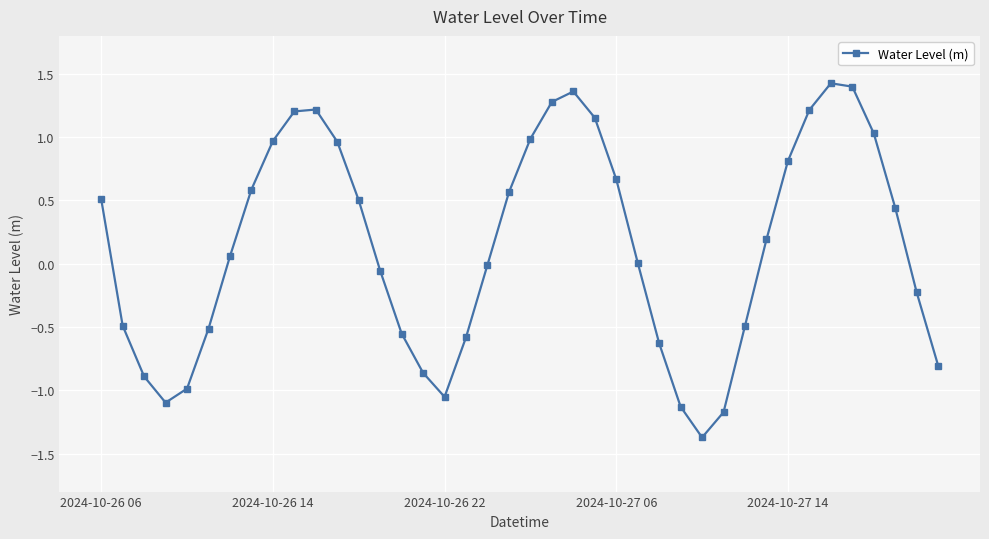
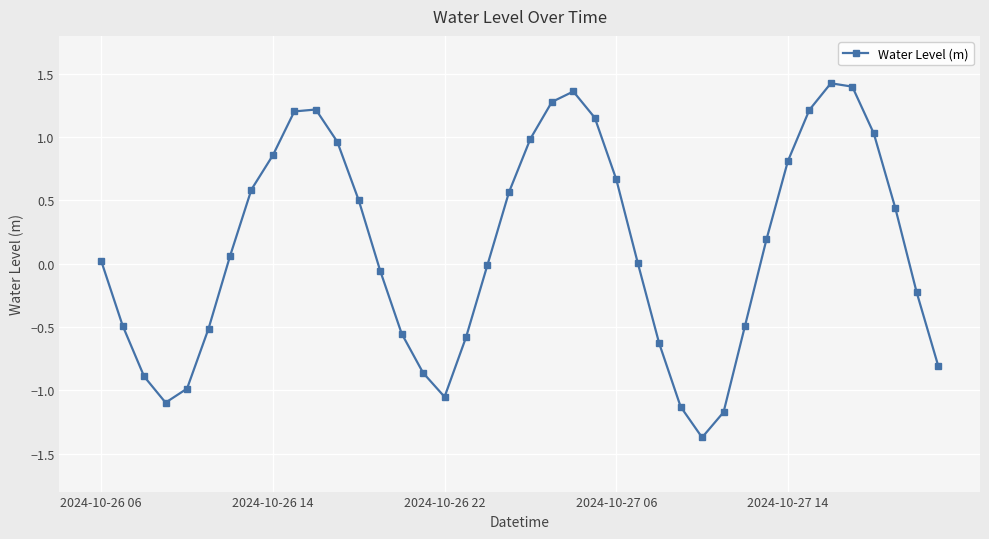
2024-10-26 06: 0.51 -> 0.02
2024-10-26 14: 0.97 -> 0.86
